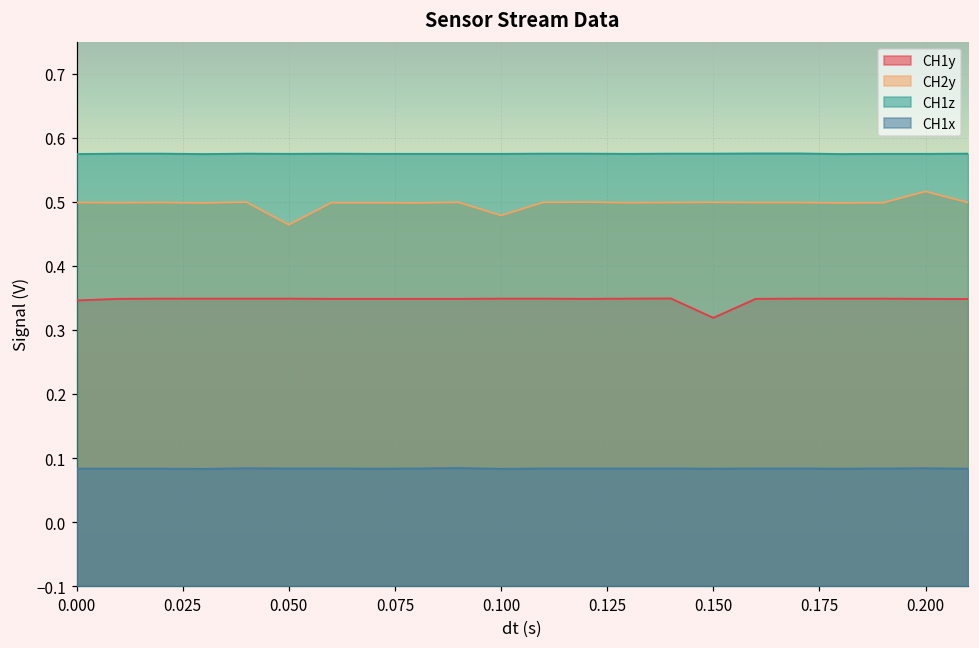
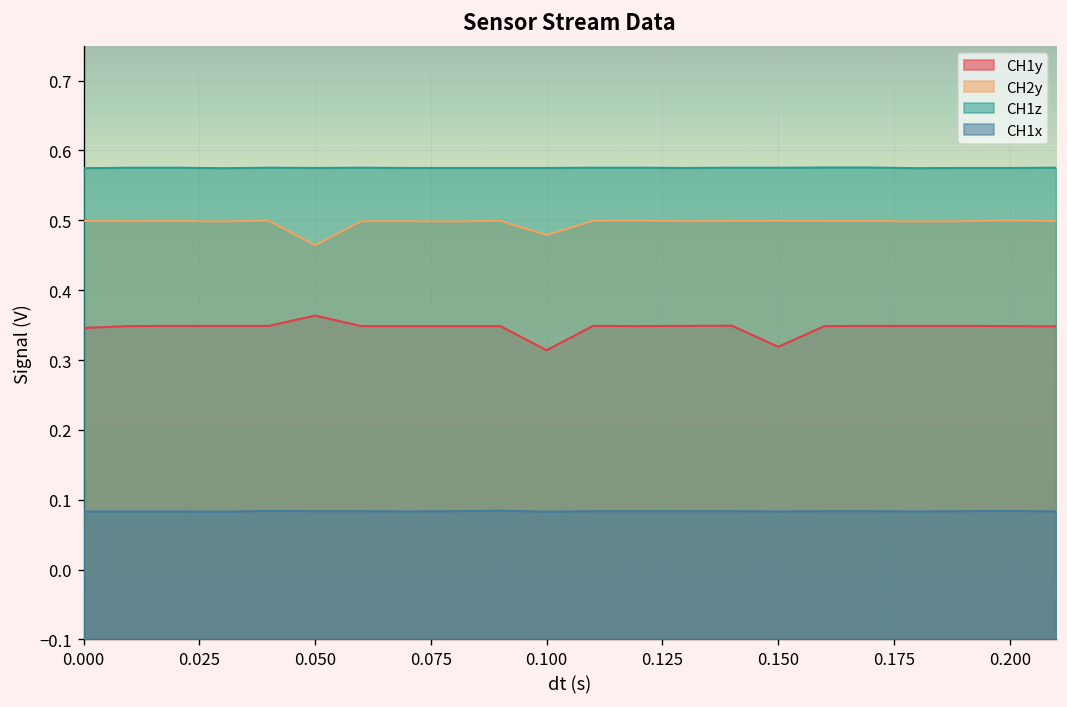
CH1y, 0.050: 0.35 -> 0.36
CH1y, 0.100: 0.35 -> 0.31
CH2y, 0.200: 0.52 -> 0.50
